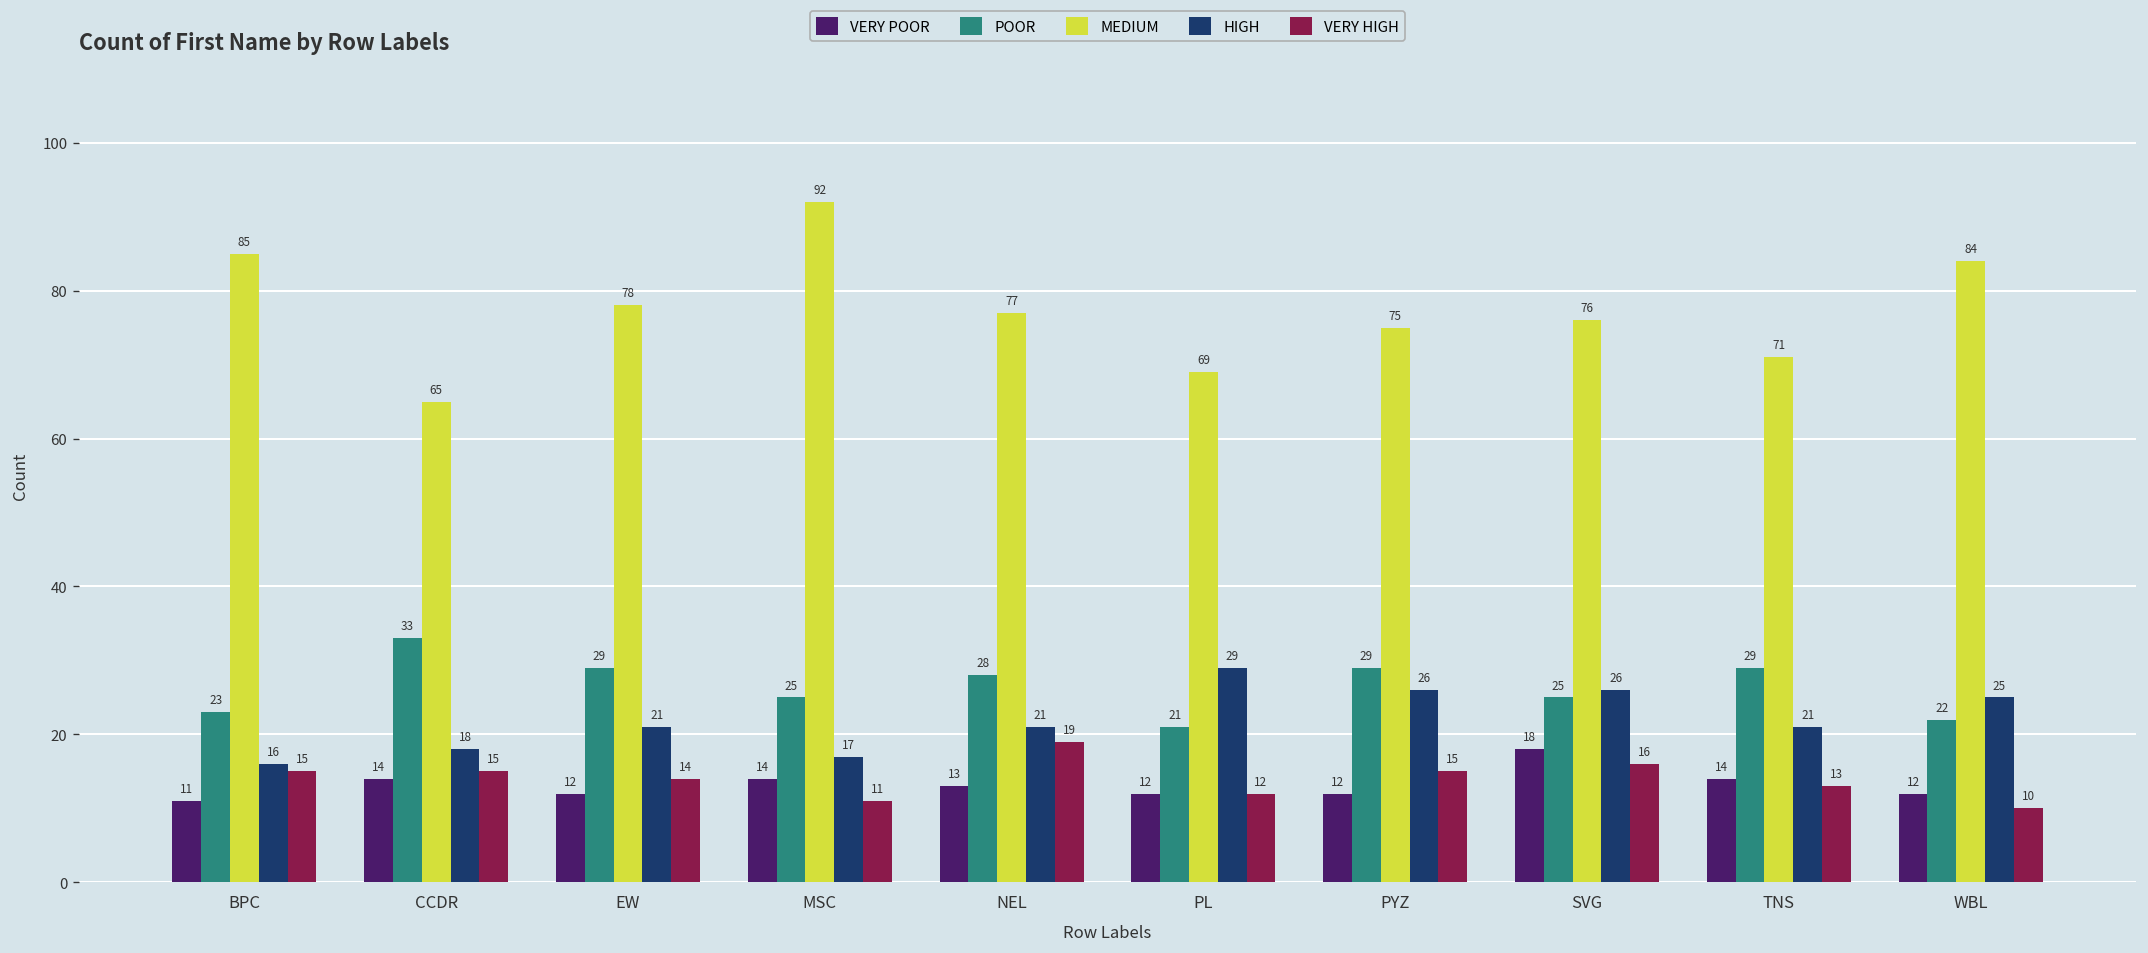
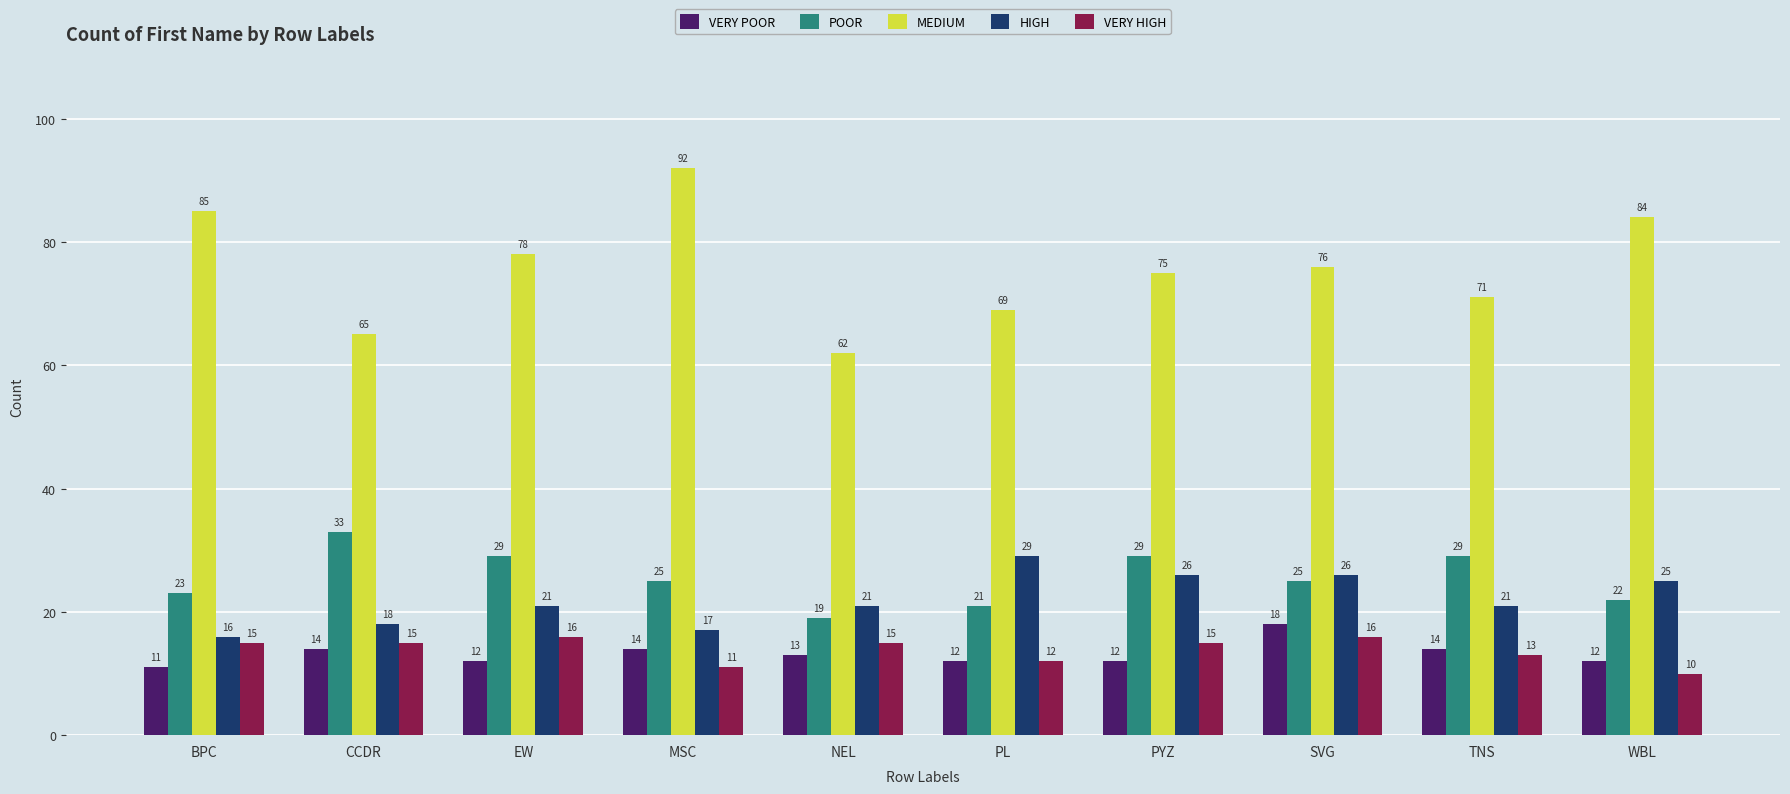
VERY HIGH, EW: 14 -> 16
POOR, NEL: 28 -> 19
MEDIUM, NEL: 77 -> 62
VERY HIGH, NEL: 19 -> 15
